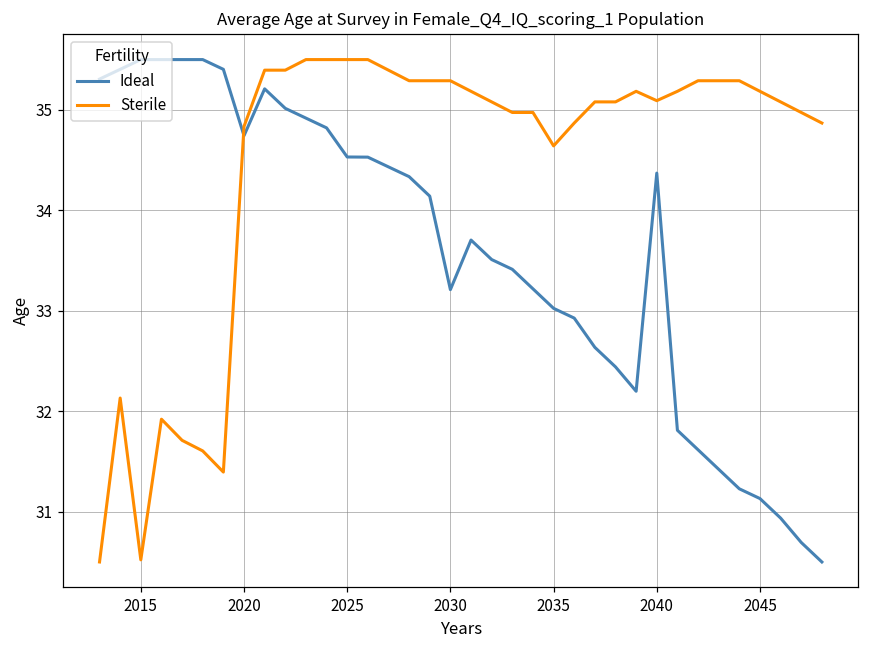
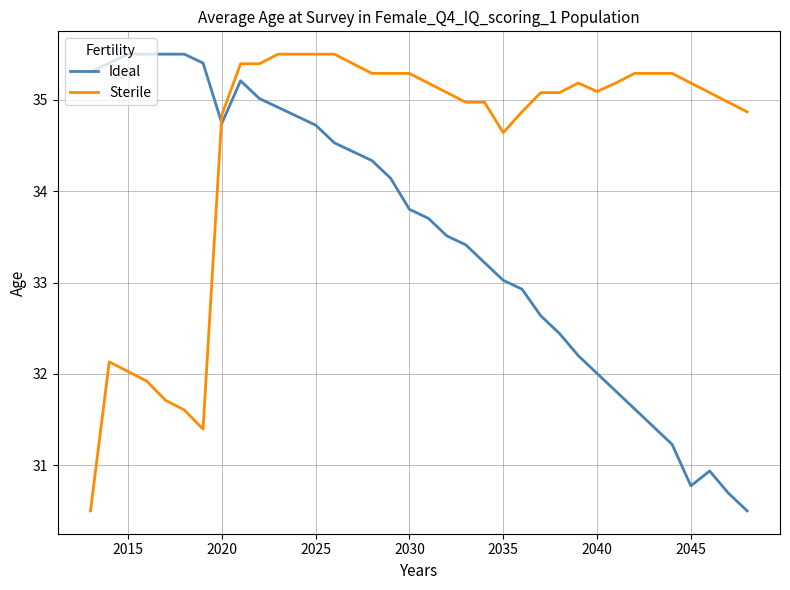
Sterile, 2015: 30.5 -> 32.0
Ideal, 2025: 34.5 -> 34.7
Ideal, 2030: 33.2 -> 33.8
Ideal, 2040: 34.4 -> 32.0
Ideal, 2045: 31.1 -> 30.8
